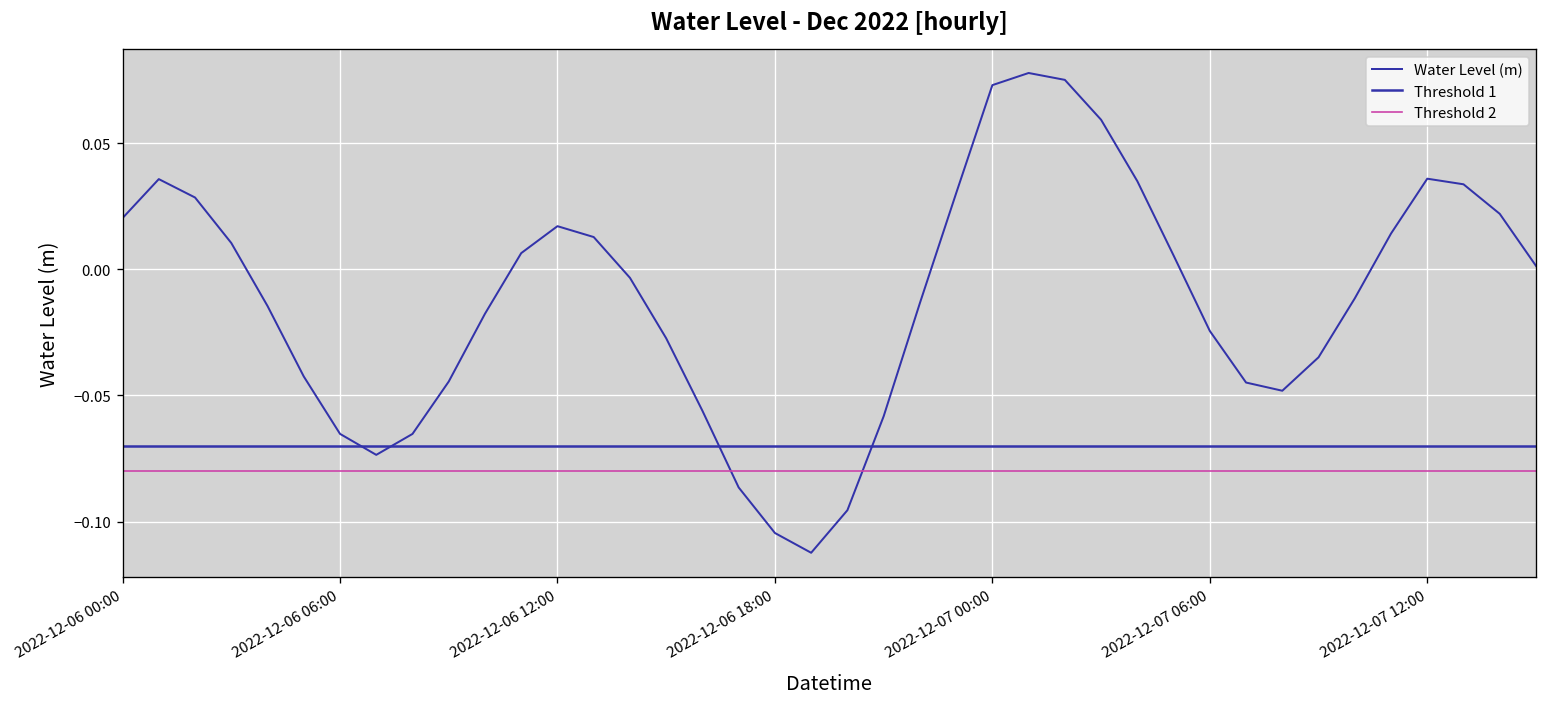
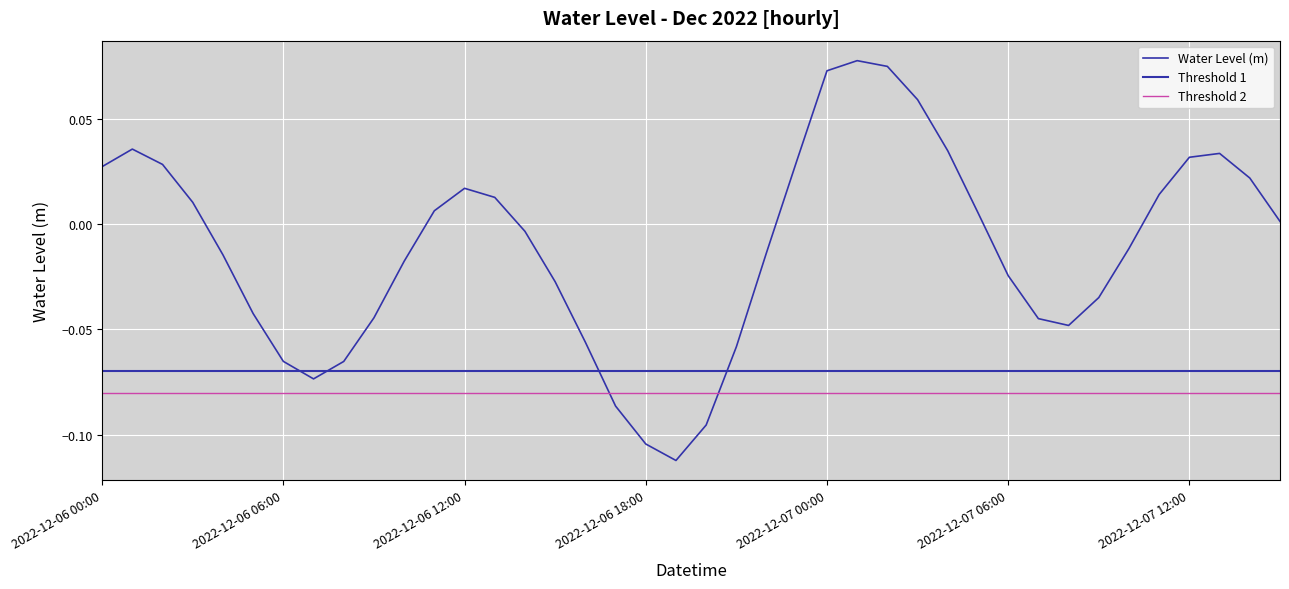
2022-12-06 00:00: 0.020 -> 0.027
2022-12-07 12:00: 0.036 -> 0.032
